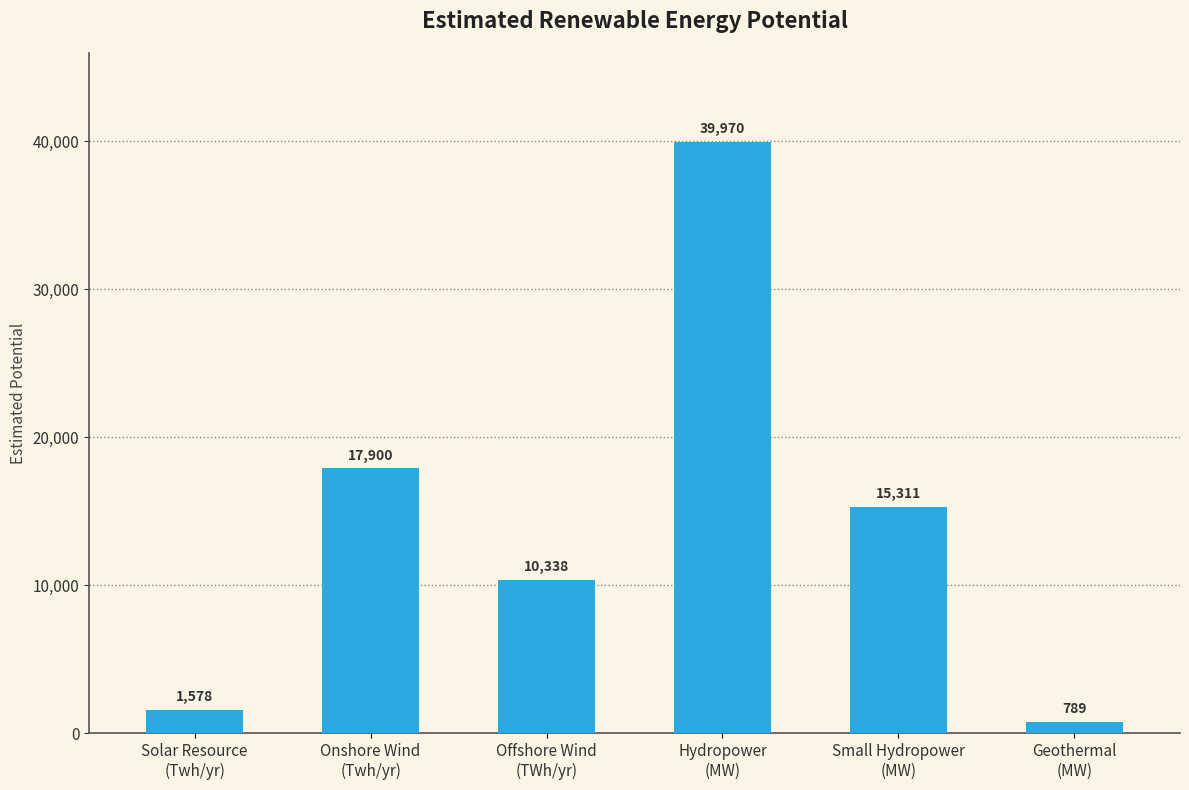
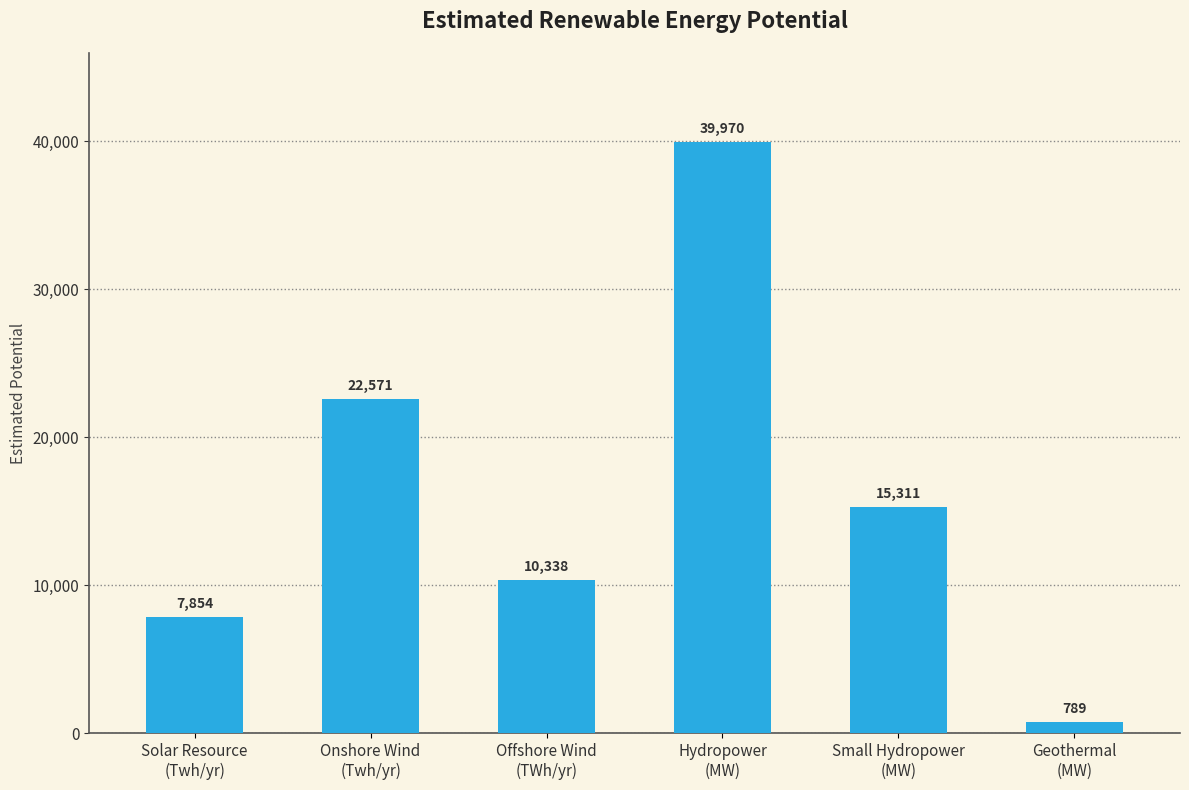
Solar Resource (Twh/yr): 1,578 -> 7,854
Onshore Wind (Twh/yr): 17,900 -> 22,571
